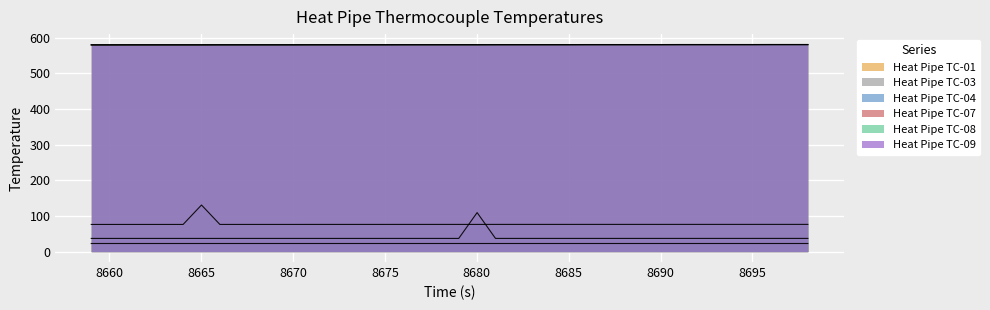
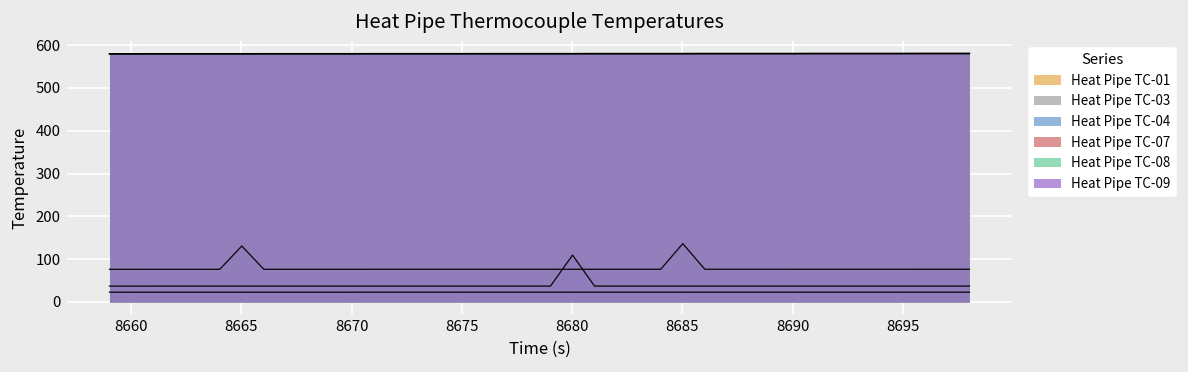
Heat Pipe TC-04, 8685: 80 -> 140
